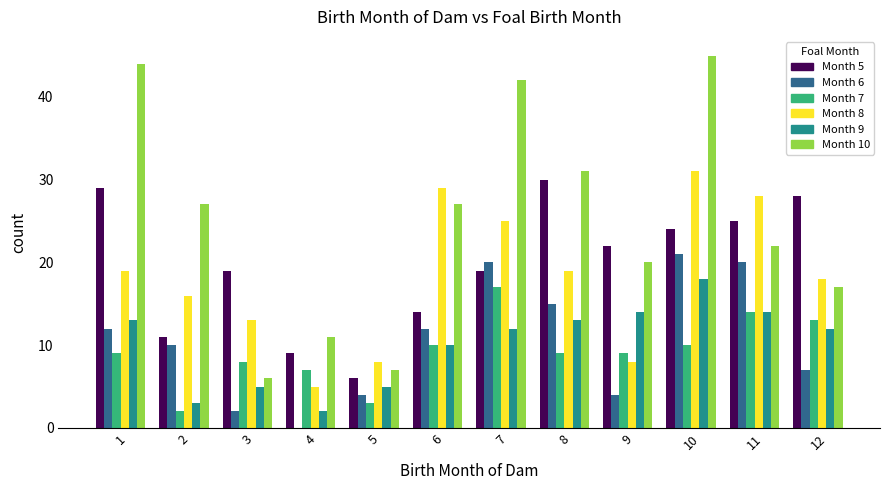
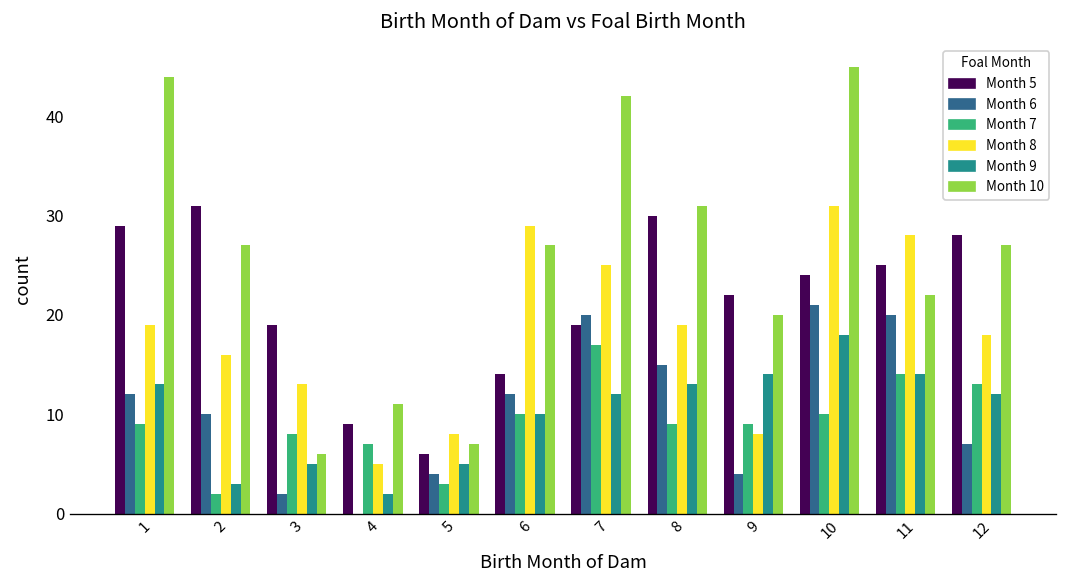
Month 5, 2: 11 -> 31
Month 10, 12: 17 -> 27
